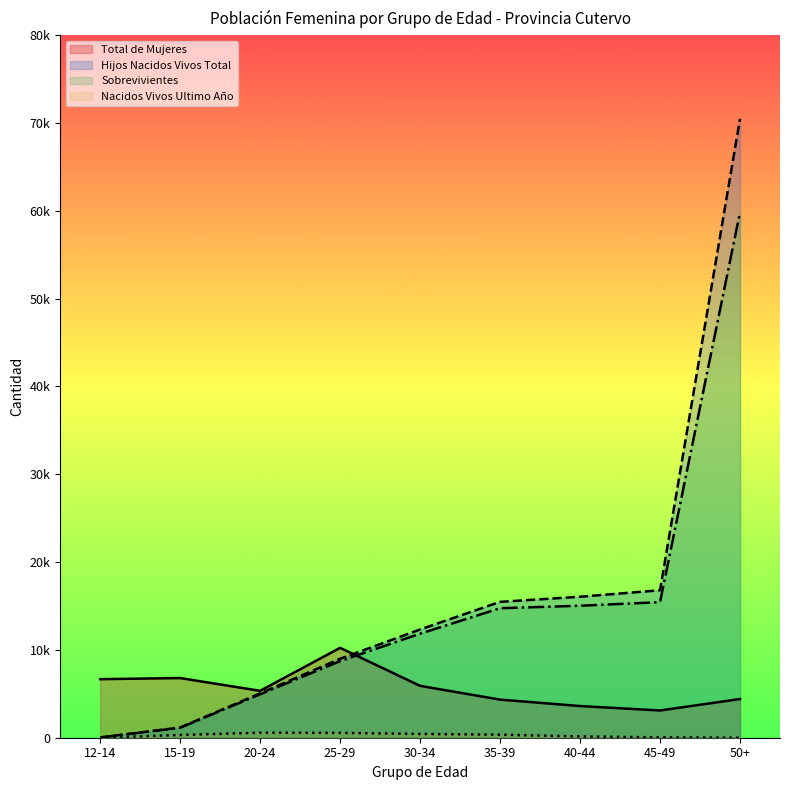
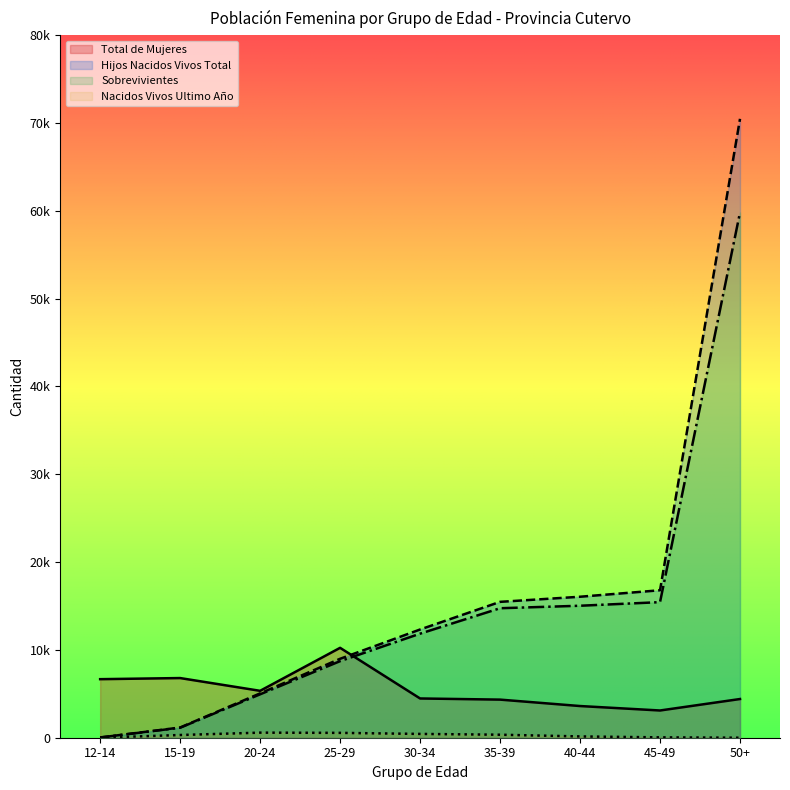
Total de Mujeres, 30-34: 6000 -> 4000
